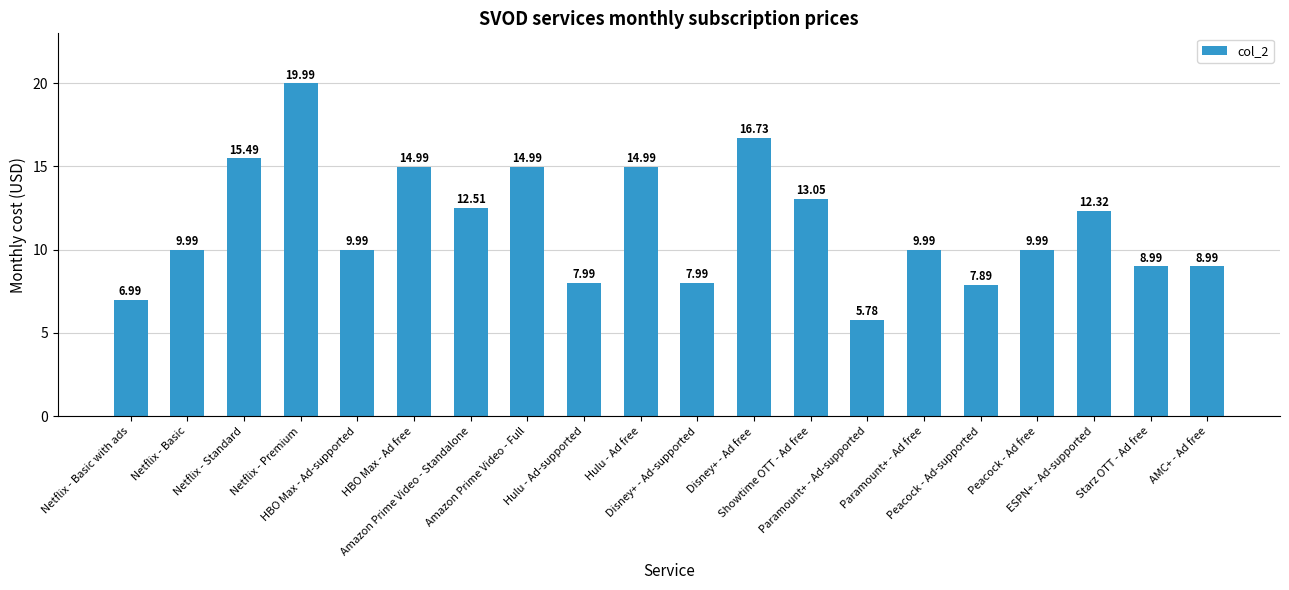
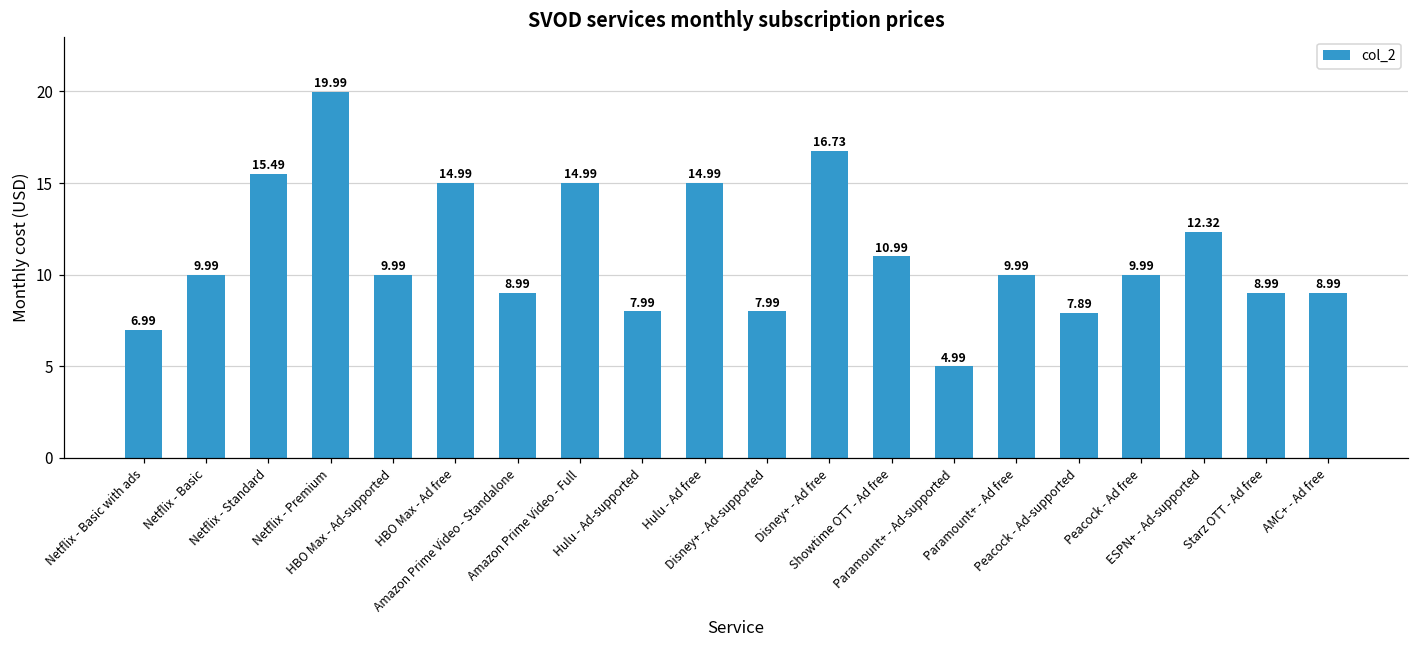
Amazon Prime Video - Standalone: 12.51 -> 8.99
Showtime OTT - Ad free: 13.05 -> 10.99
Paramount+ - Ad-supported: 5.78 -> 4.99
